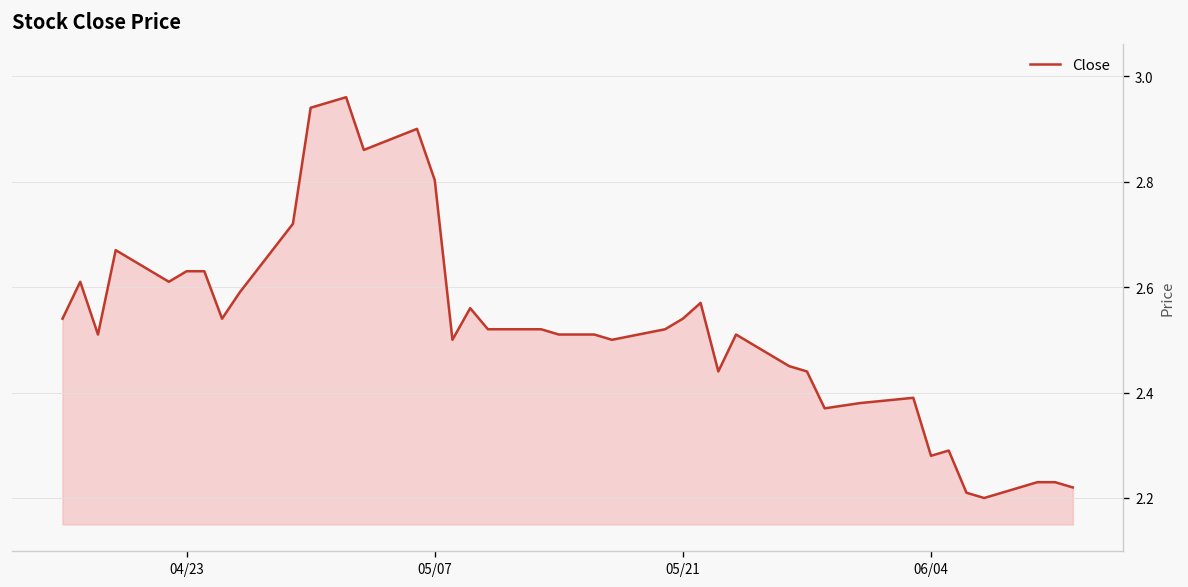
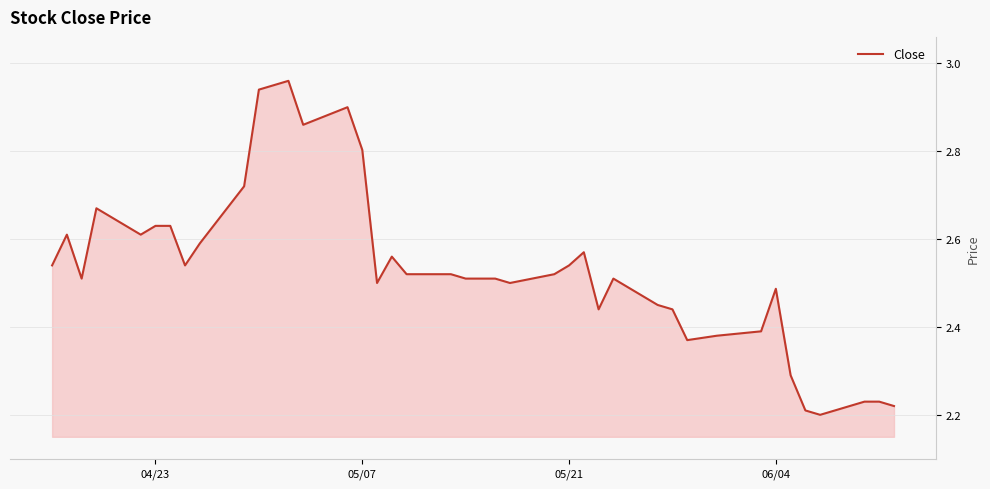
06/04: 2.28 -> 2.49
